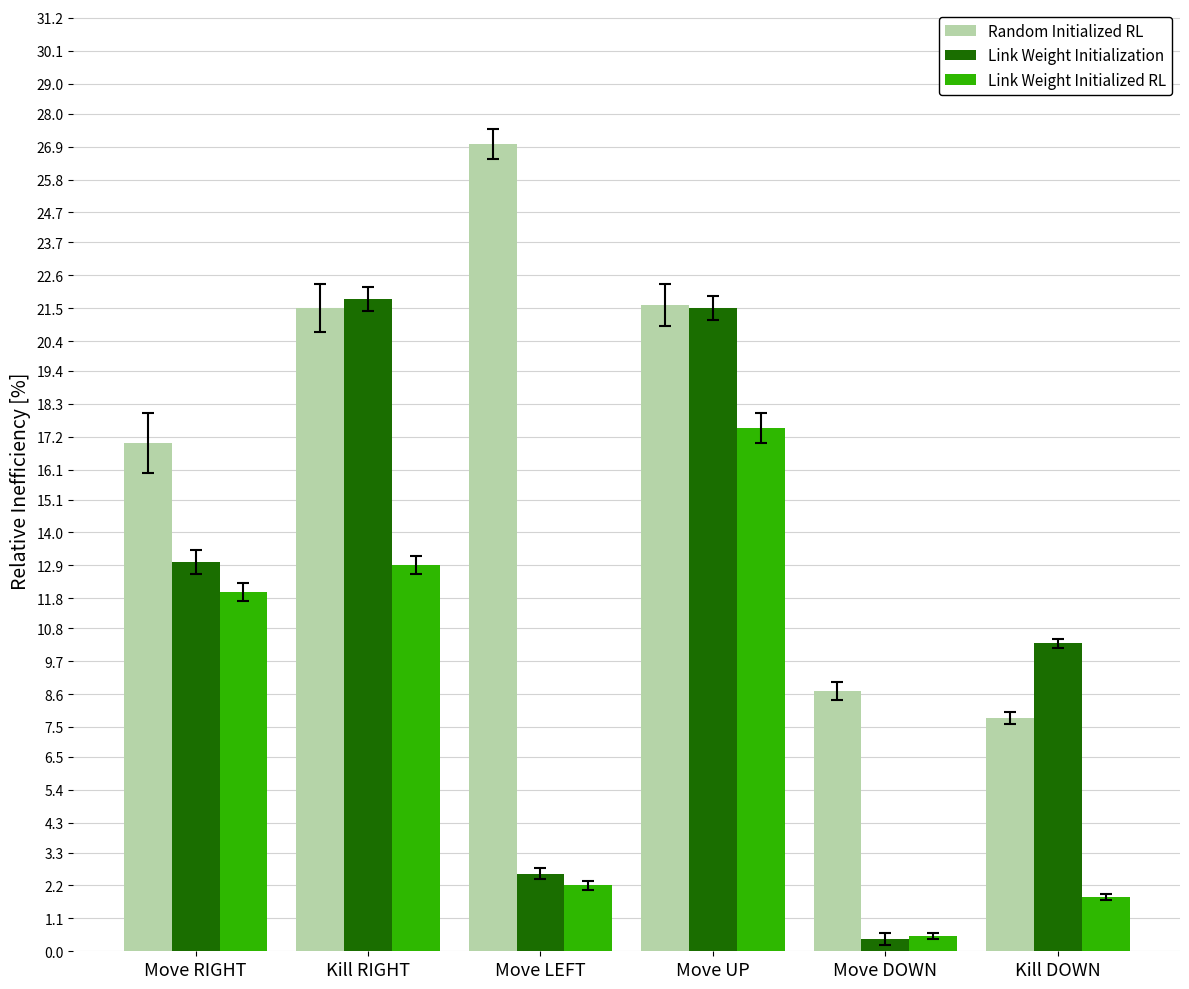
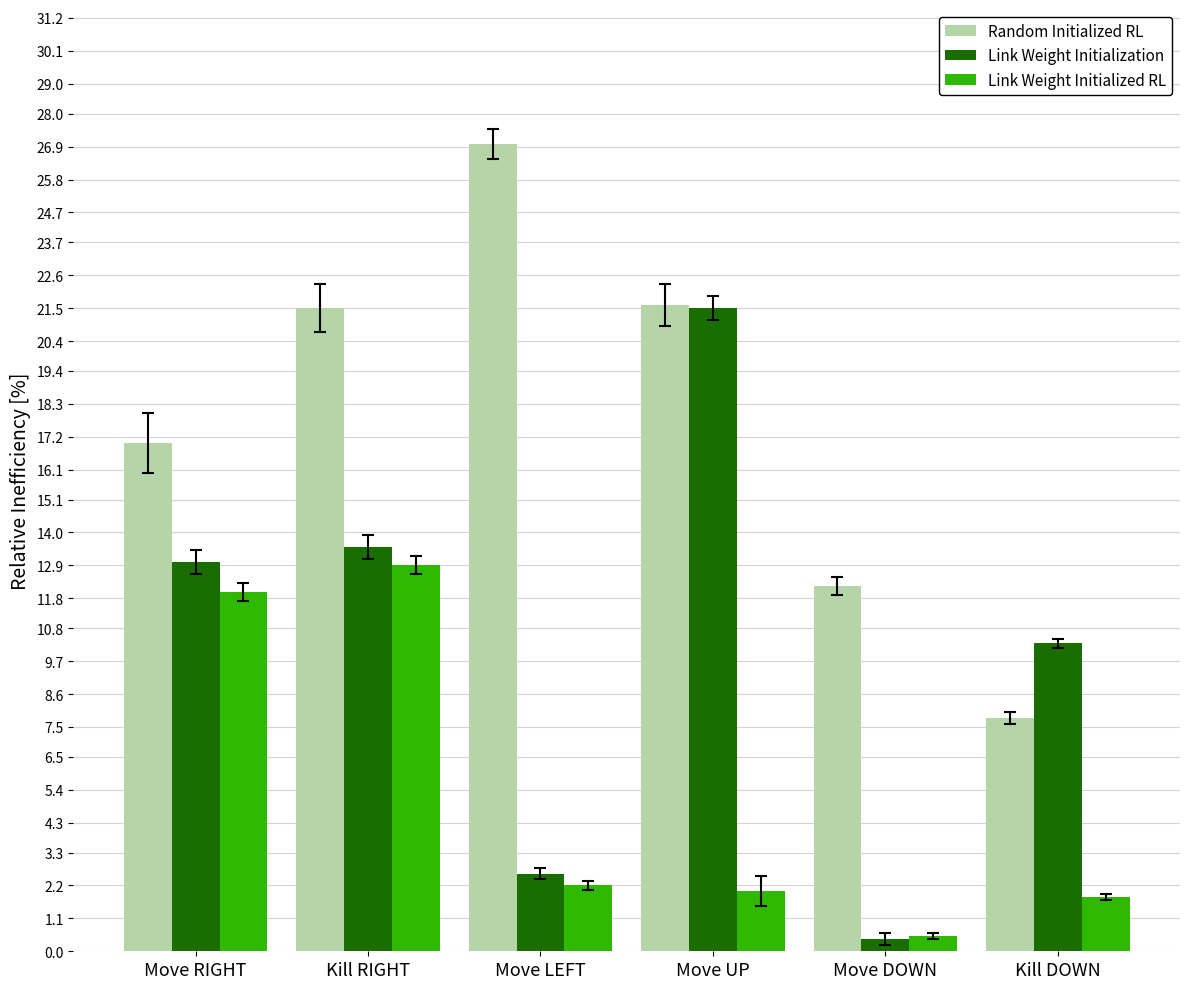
Link Weight Initialization, Kill RIGHT: 21.8 -> 13.5
Link Weight Initialized RL, Move UP: 17.5 -> 2.0
Random Initialized RL, Move DOWN: 8.7 -> 12.2
